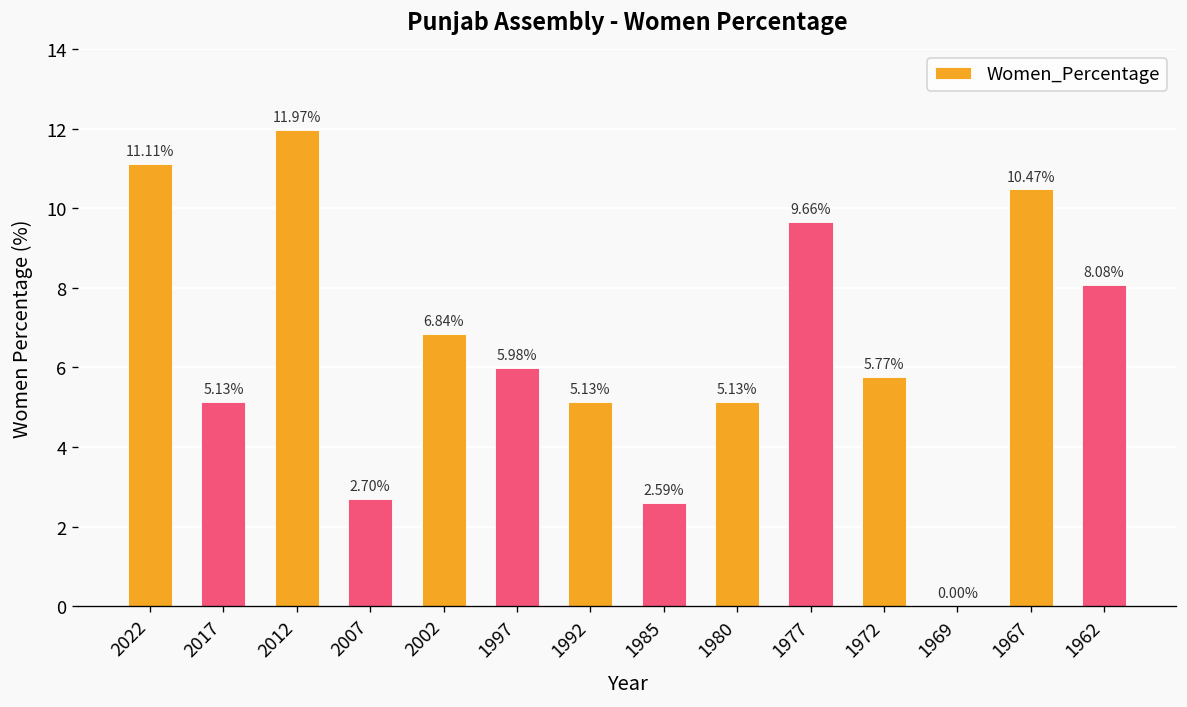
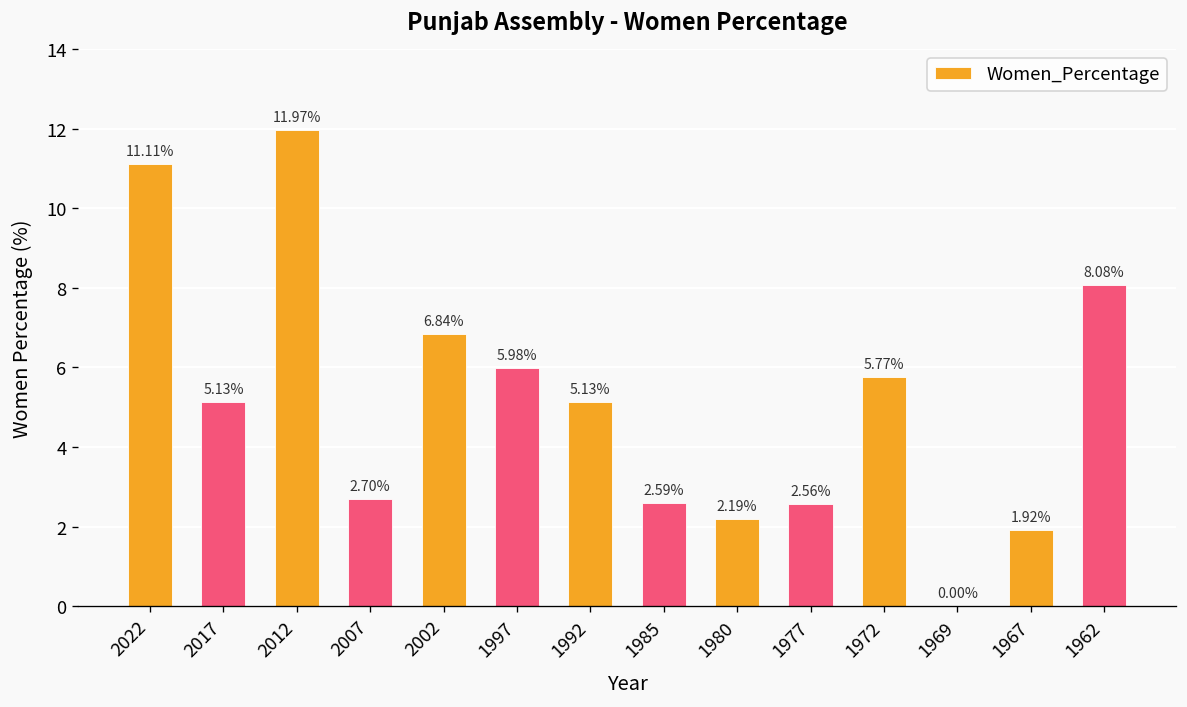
1980: 5.13% -> 2.19%
1977: 9.66% -> 2.56%
1967: 10.47% -> 1.92%
